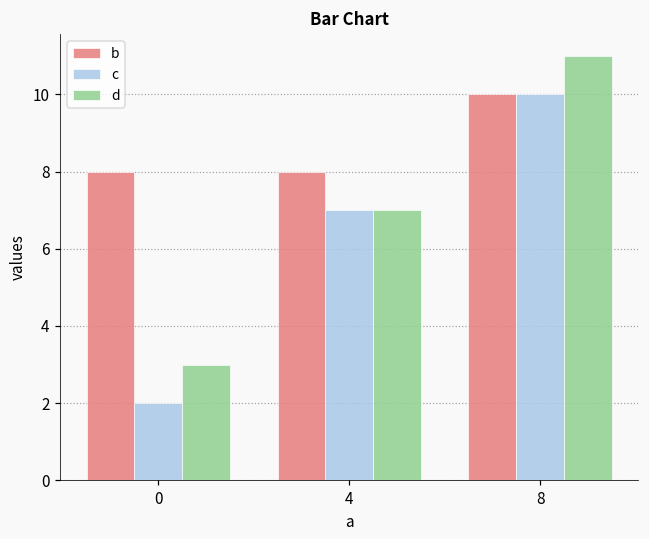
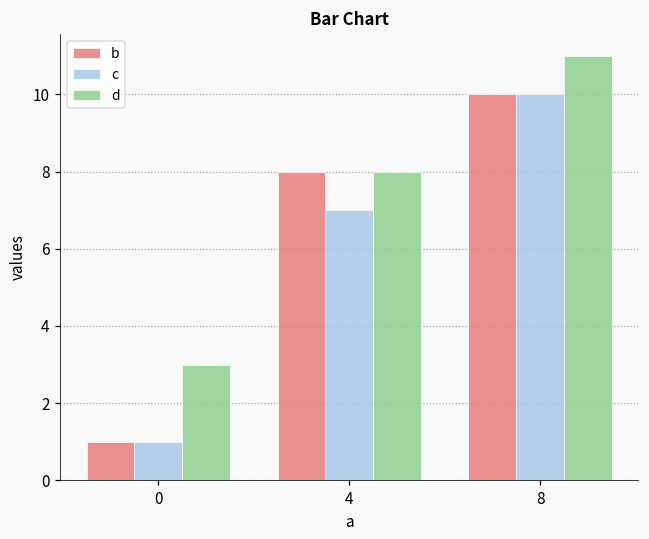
b, 0: 8 -> 1
c, 0: 2 -> 1
d, 4: 7 -> 8
